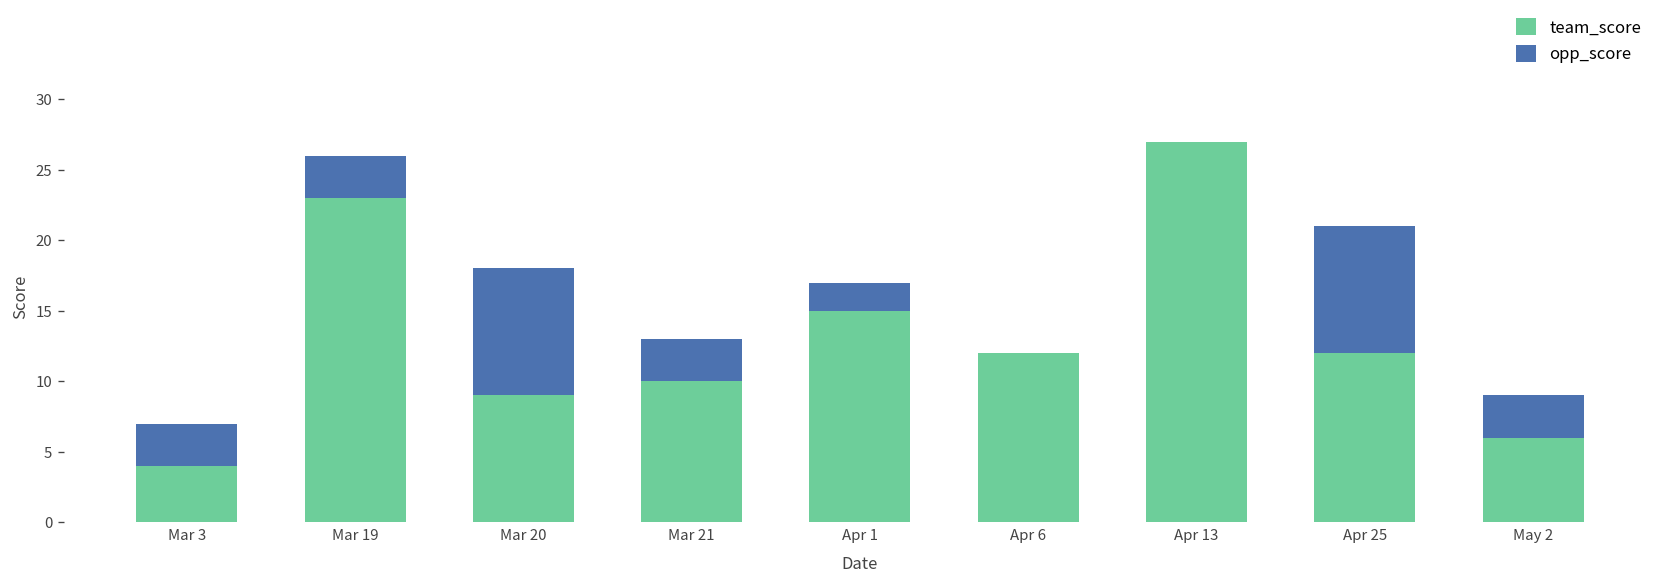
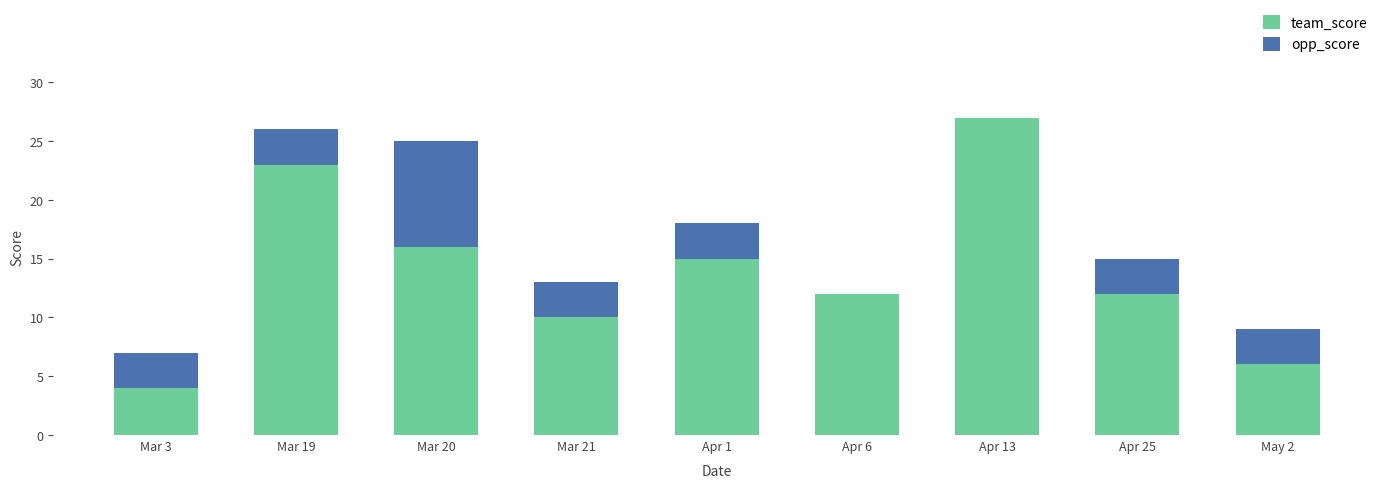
team_score, Mar 20: 9 -> 16
opp_score, Apr 1: 2 -> 3
opp_score, Apr 25: 9 -> 3
